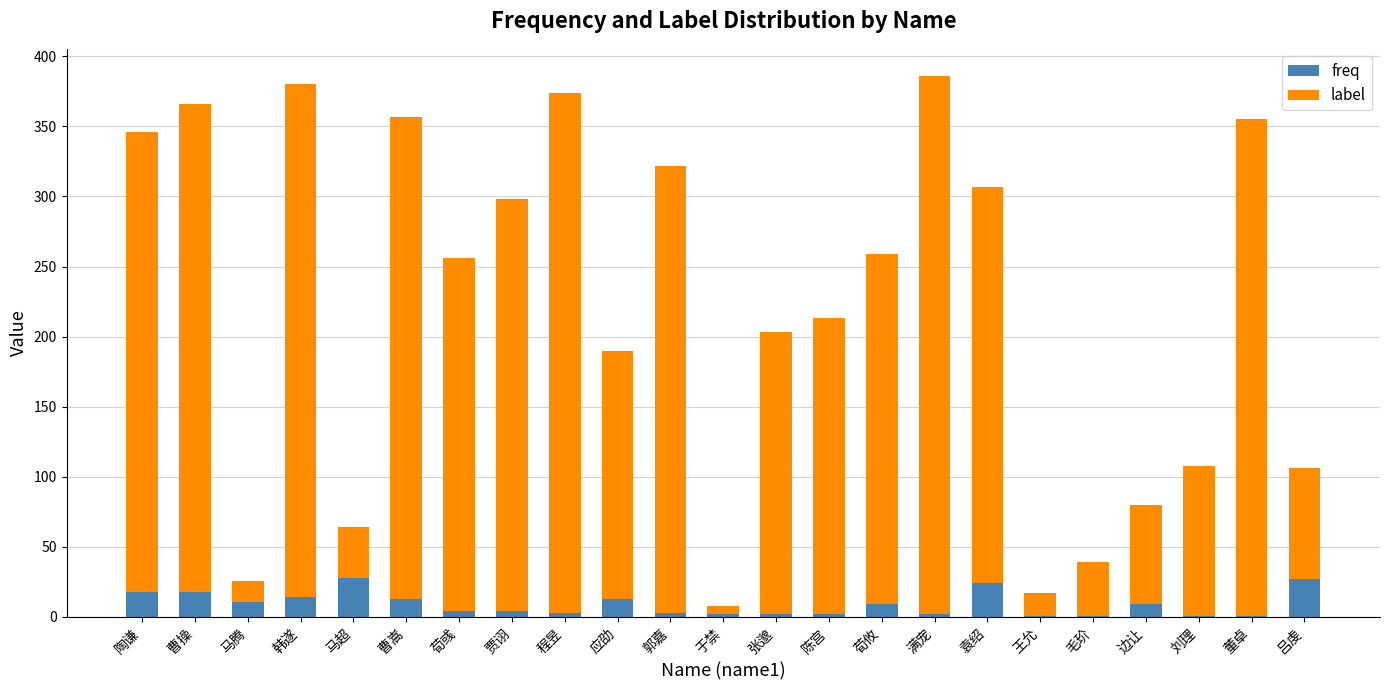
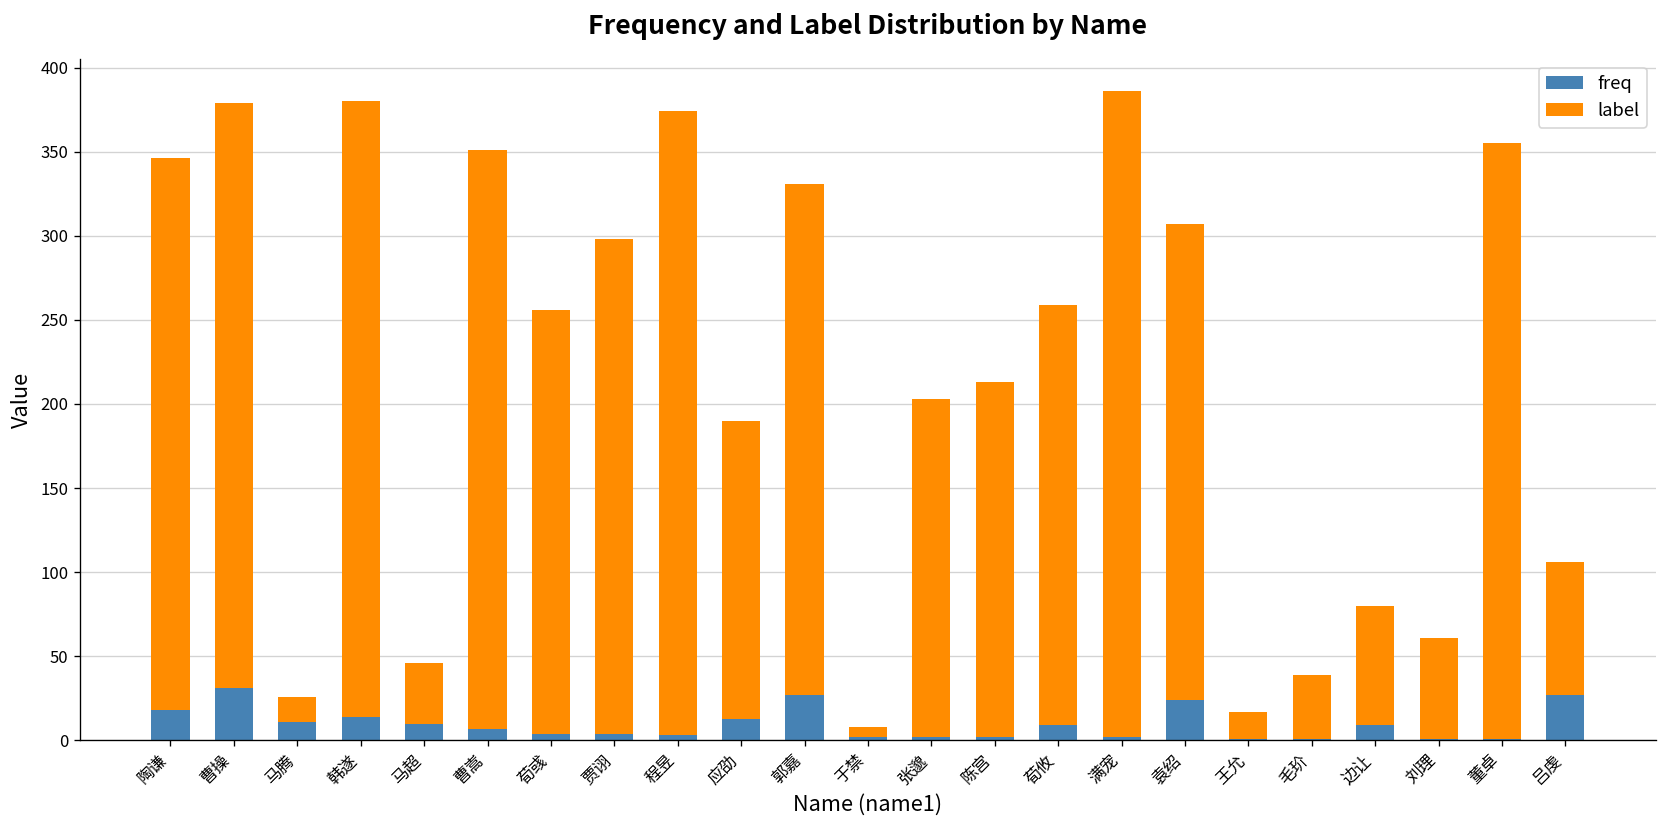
freq, 曹操: 18 -> 31
freq, 马超: 28 -> 10
freq, 曹嵩: 13 -> 7
freq, 郭嘉: 3 -> 27
label, 郭嘉: 319 -> 304
label, 刘理: 107 -> 60
